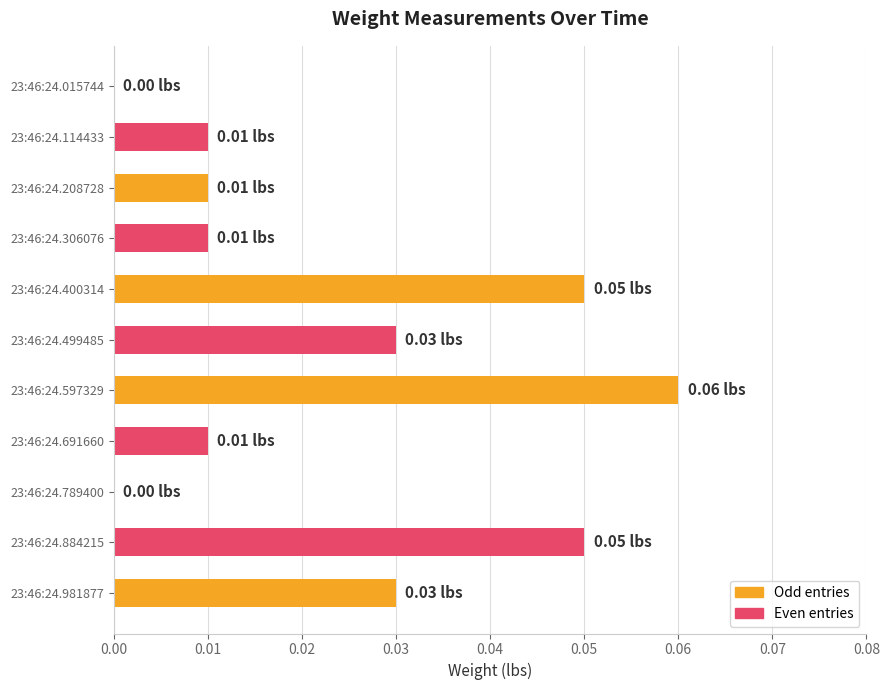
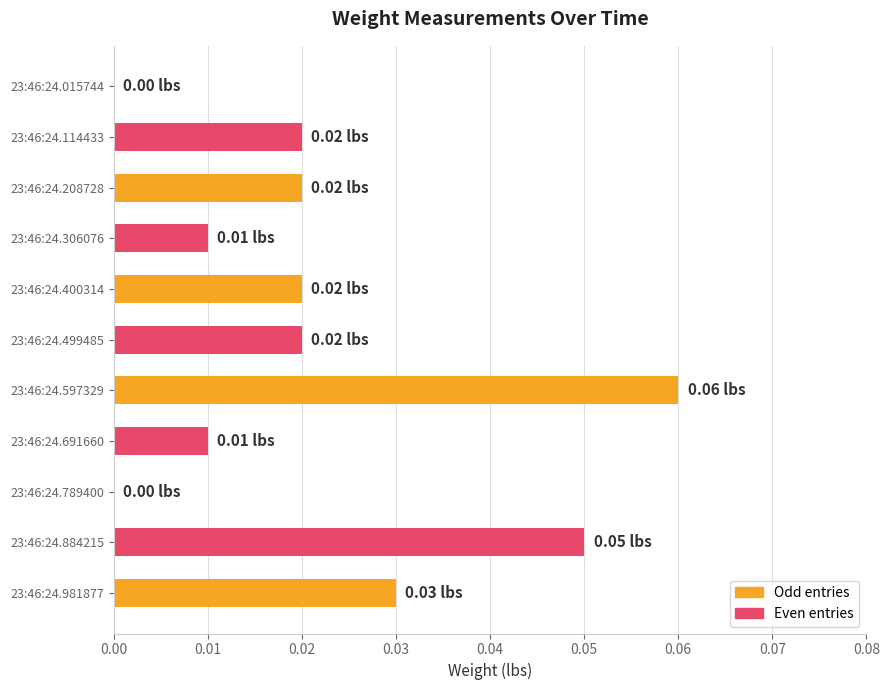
23:46:24.114433: 0.01 -> 0.02
23:46:24.208728: 0.01 -> 0.02
23:46:24.400314: 0.05 -> 0.02
23:46:24.499485: 0.03 -> 0.02
